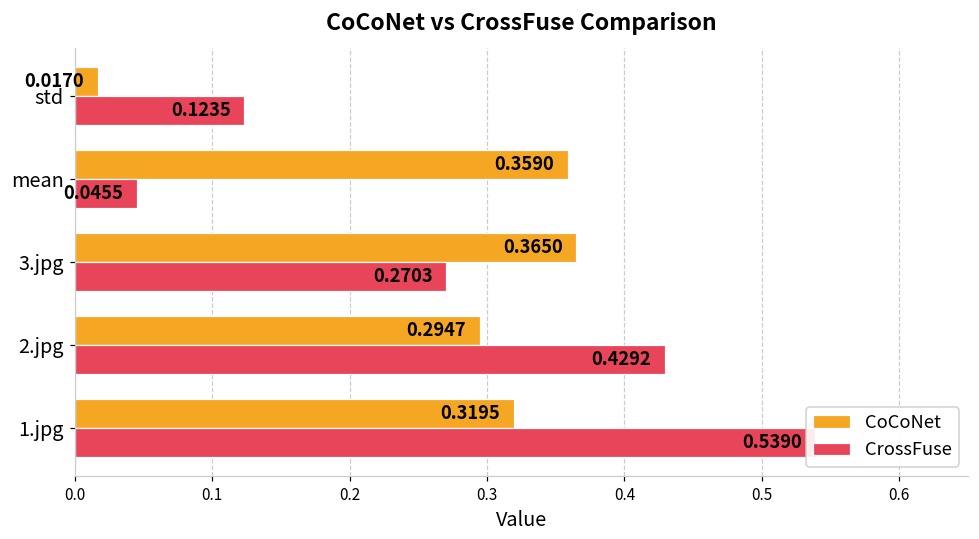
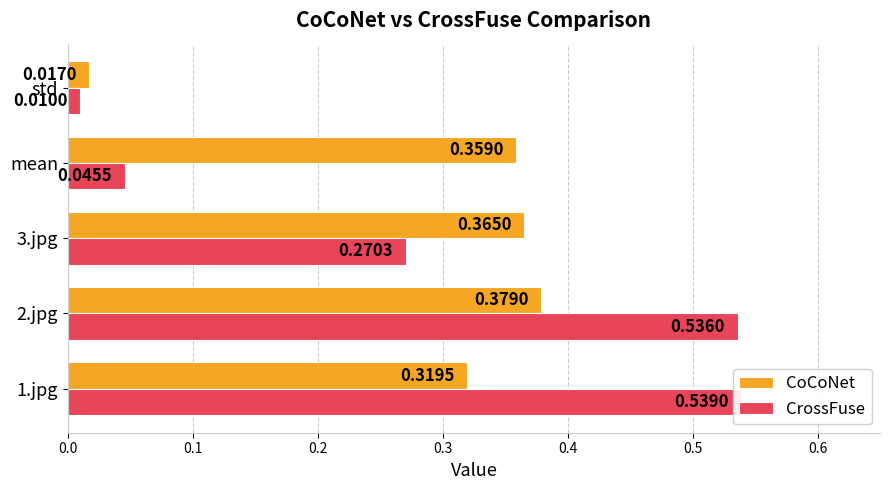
CrossFuse, std: 0.1235 -> 0.0100
CoCoNet, 2.jpg: 0.2947 -> 0.3790
CrossFuse, 2.jpg: 0.4292 -> 0.5360
